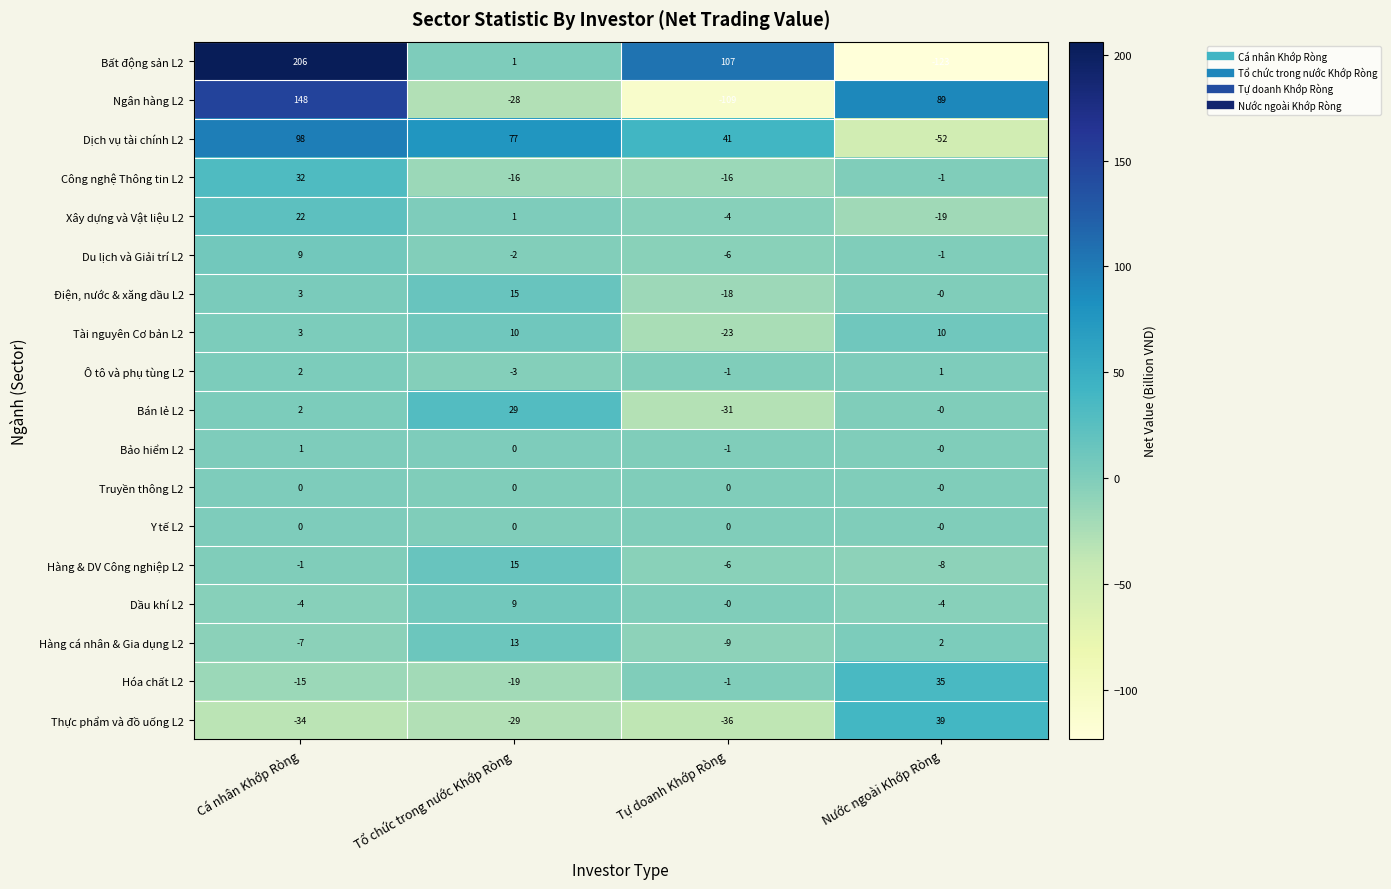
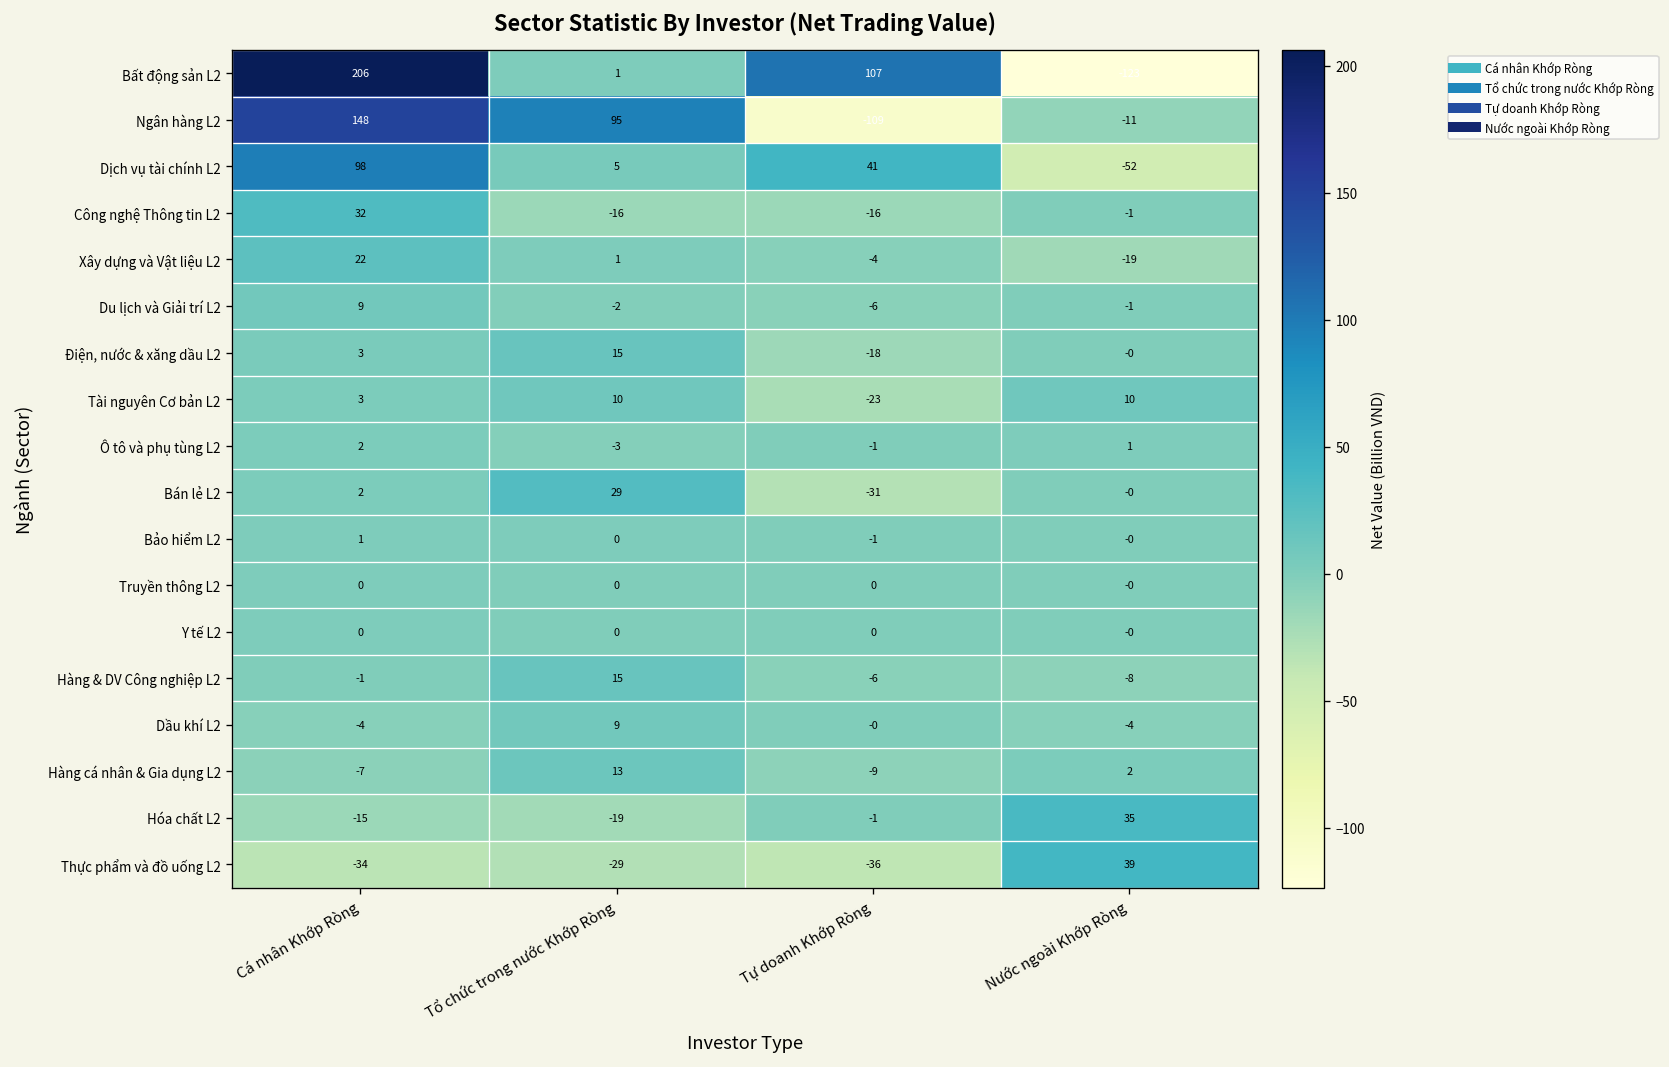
Ngân hàng L2, Tổ chức trong nước Khớp Ròng: -28 -> 95
Ngân hàng L2, Nước ngoài Khớp Ròng: 89 -> -11
Dịch vụ tài chính L2, Tổ chức trong nước Khớp Ròng: 77 -> 5
